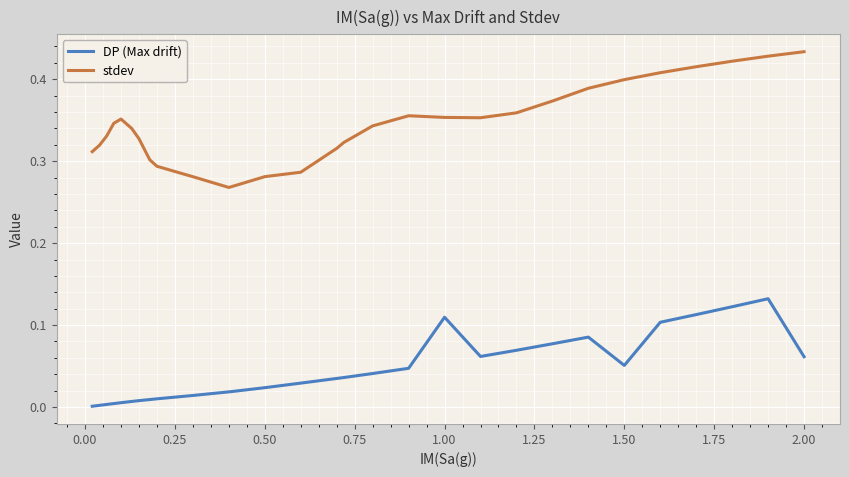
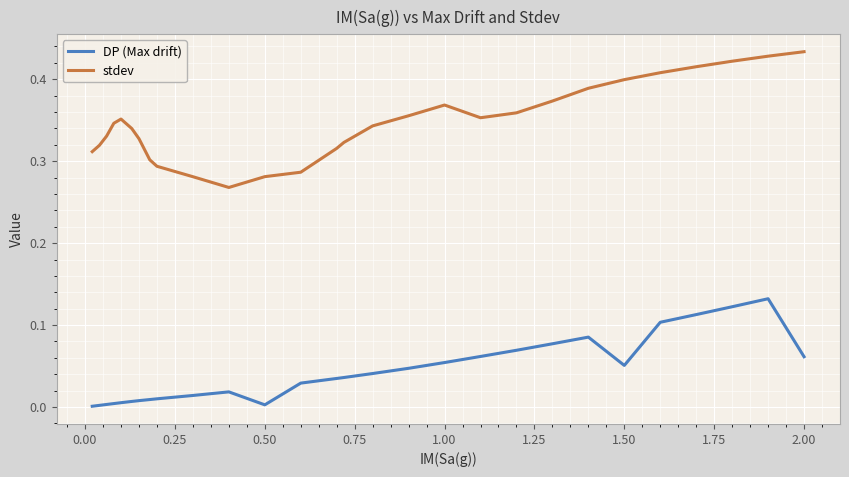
DP (Max drift), 0.50: 0.02 -> 0.00
DP (Max drift), 1.00: 0.11 -> 0.05
stdev, 1.00: 0.35 -> 0.37
